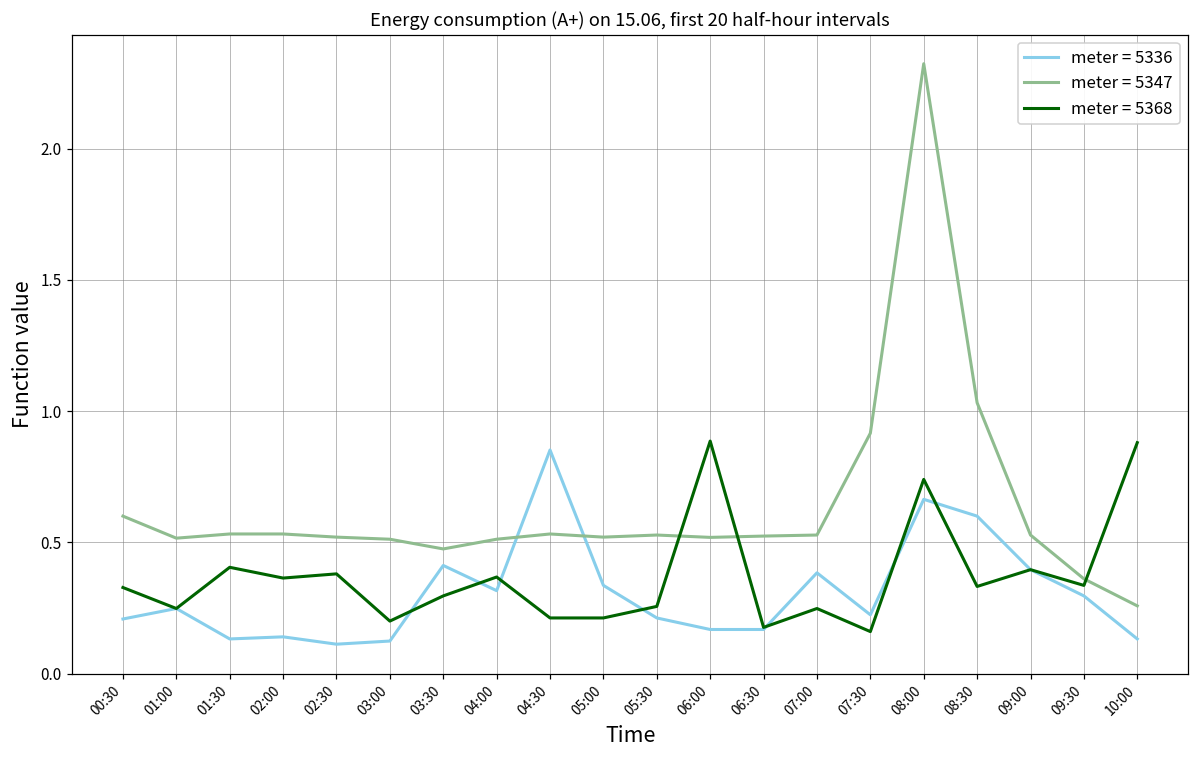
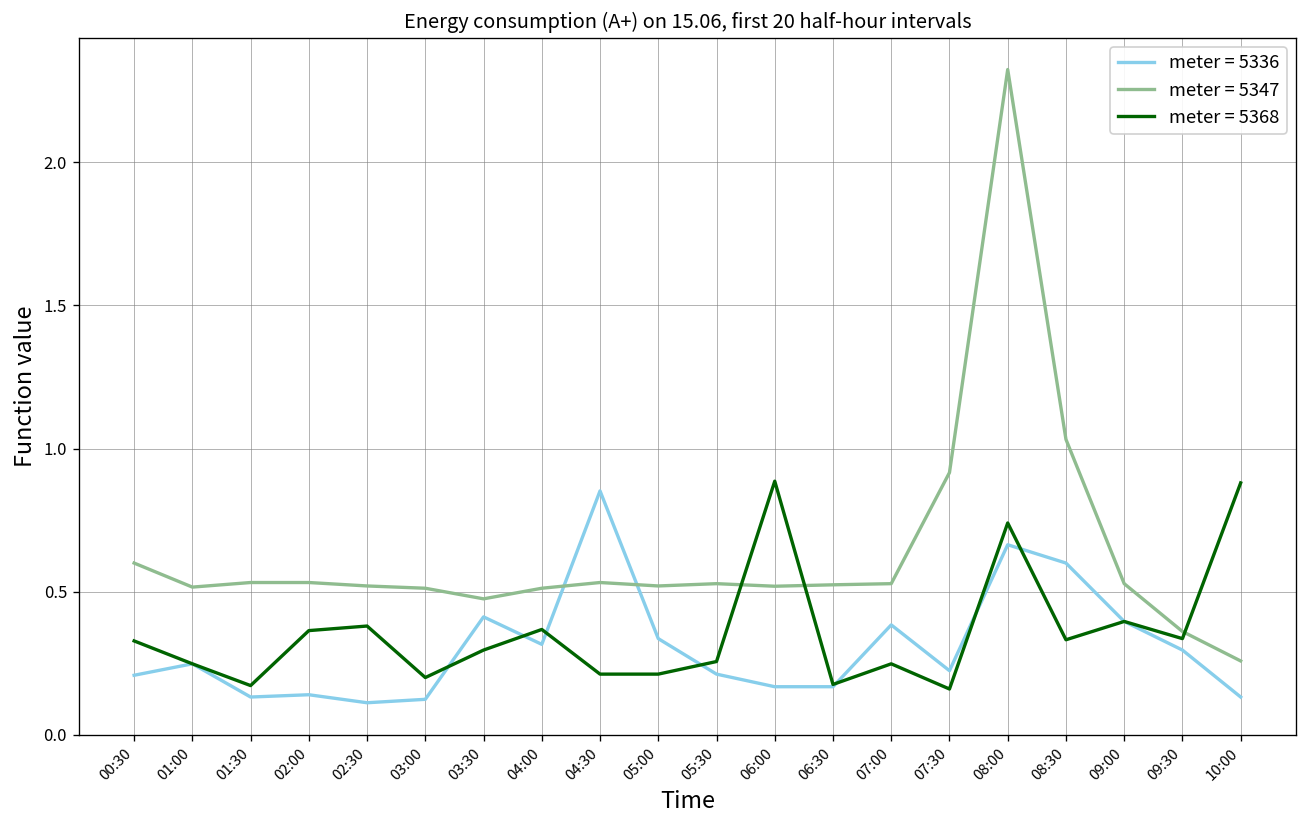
meter = 5368, 01:30: 0.41 -> 0.17
